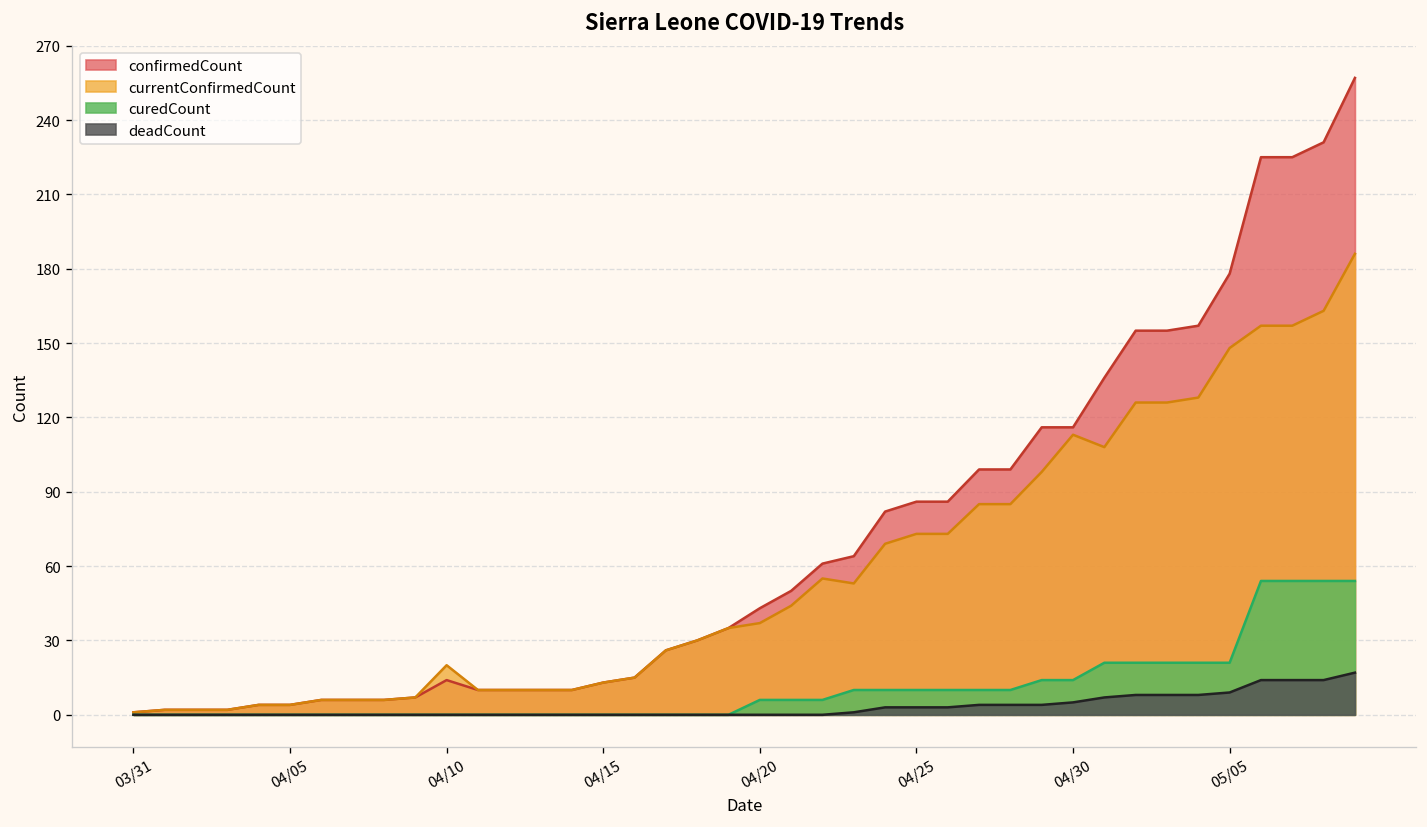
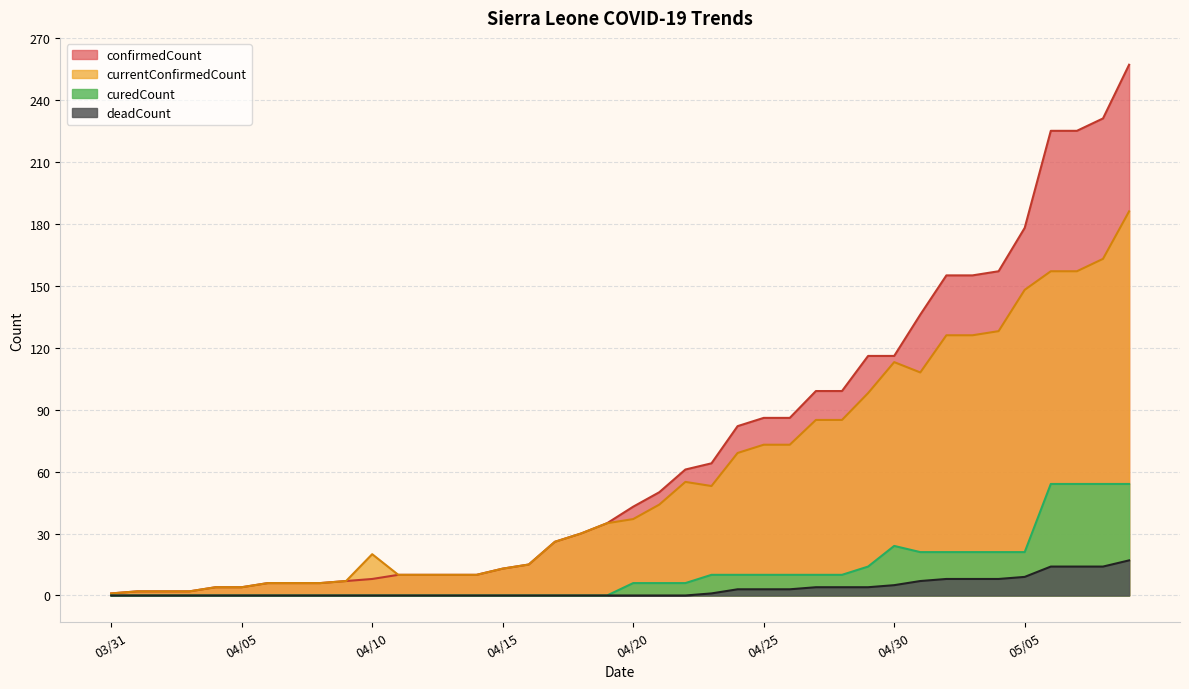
confirmedCount, 04/10: 14 -> 8
curedCount, 04/30: 14 -> 24
